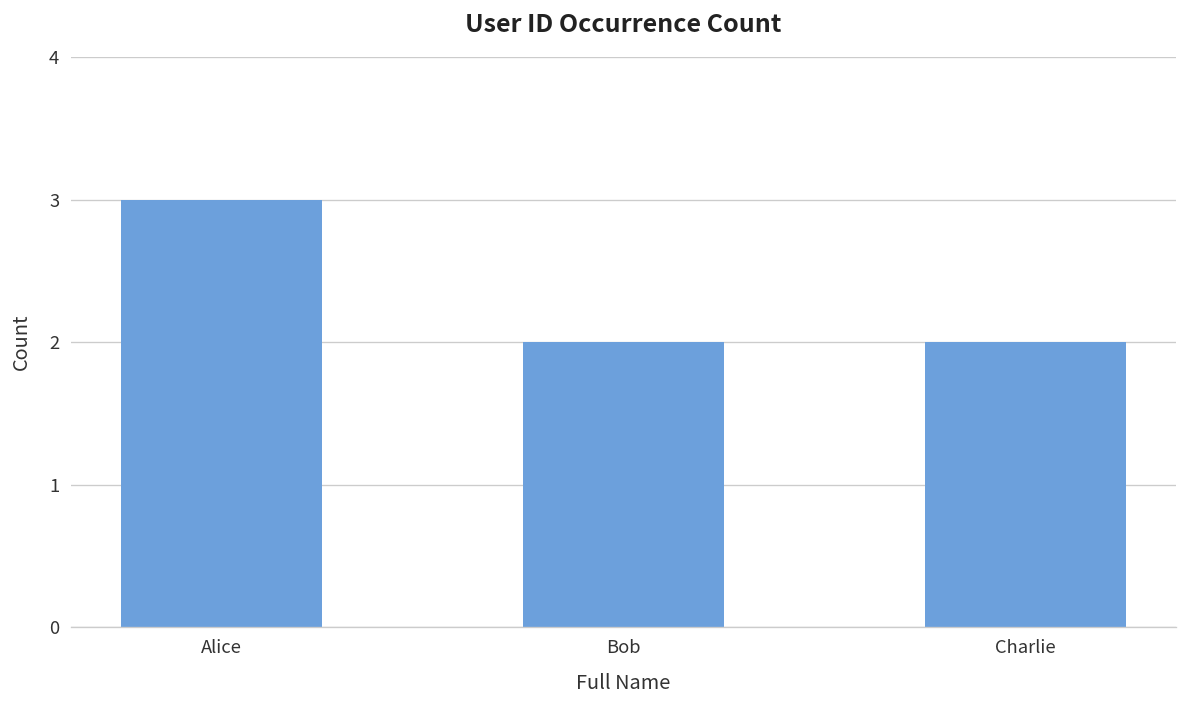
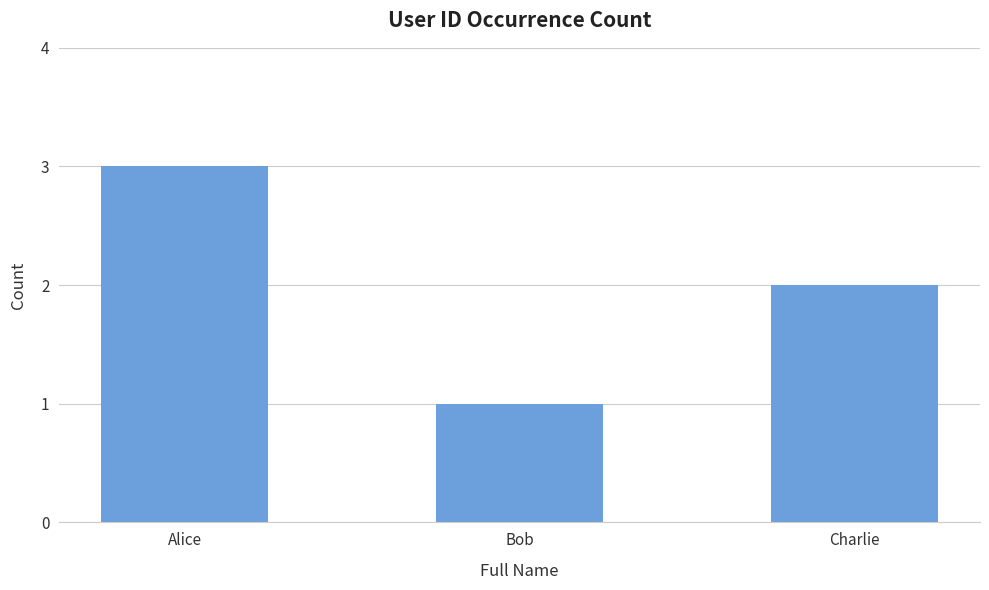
Bob: 2 -> 1
